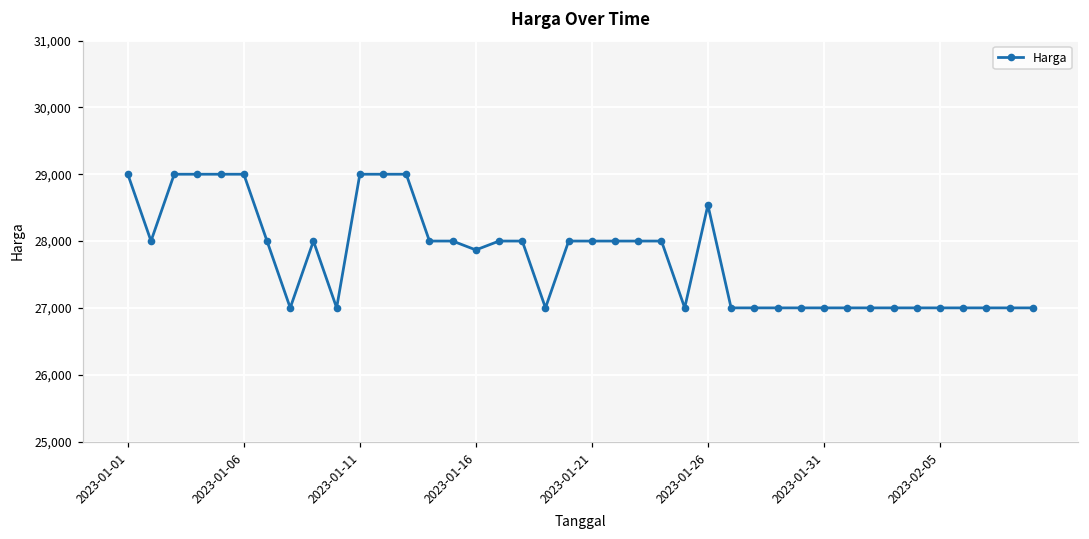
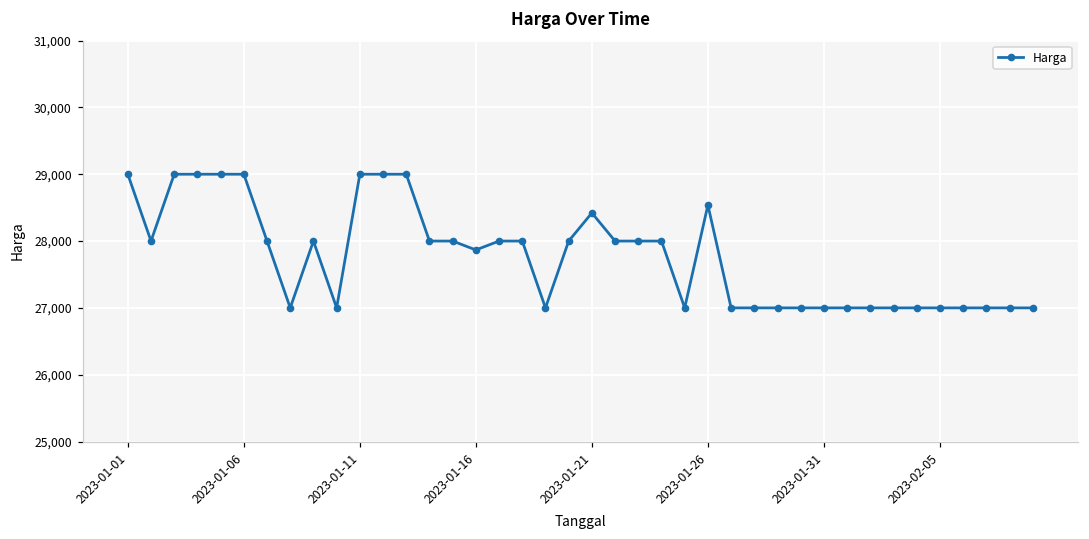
2023-01-21: 28,000 -> 28,400
